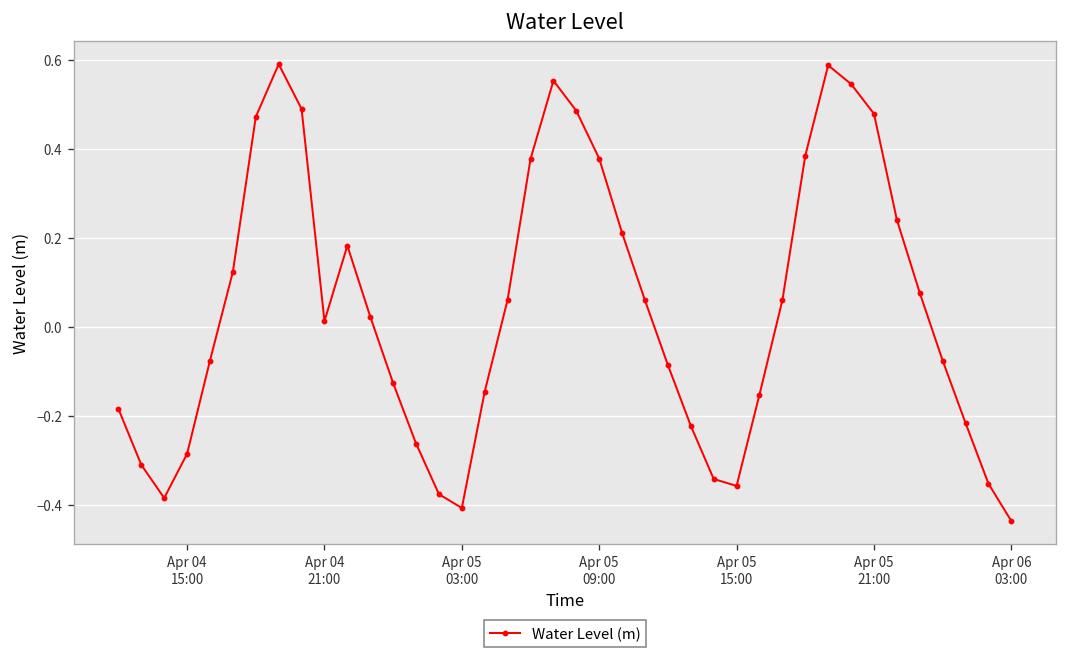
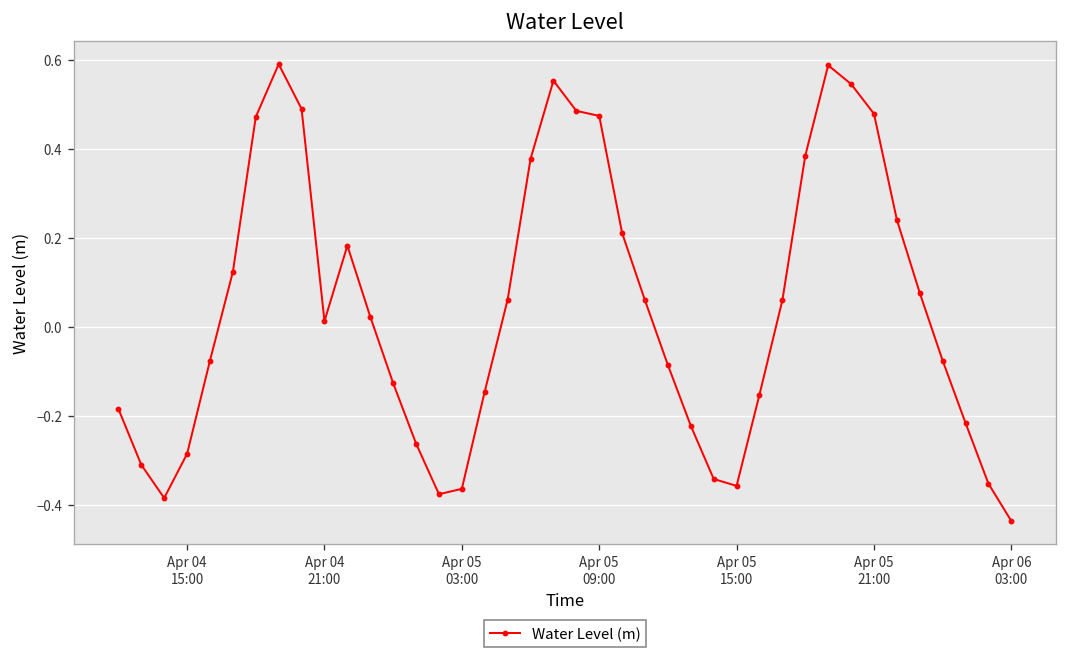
Apr 05 03:00: -0.41 -> -0.36
Apr 05 09:00: 0.38 -> 0.47
